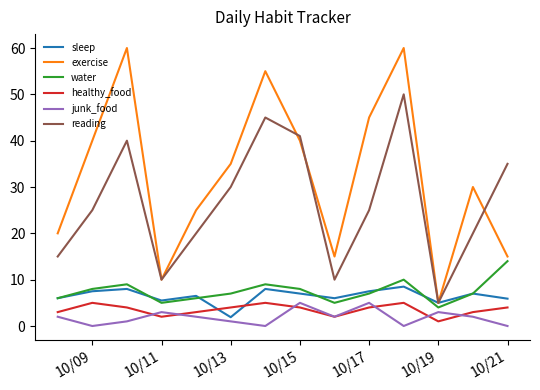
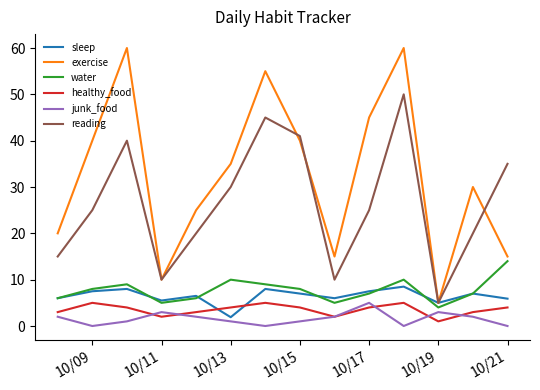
water, 10/13: 7 -> 10
junk_food, 10/15: 5 -> 1
